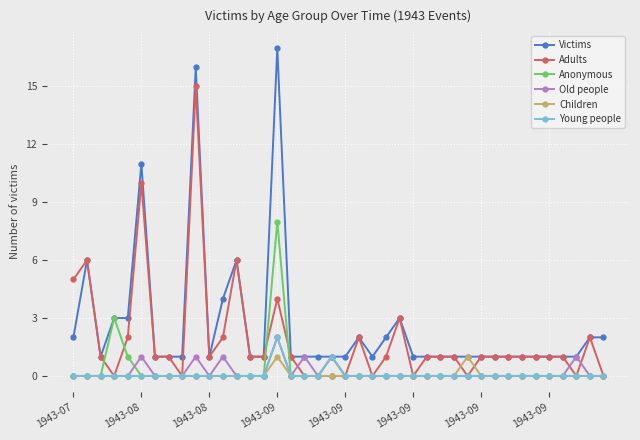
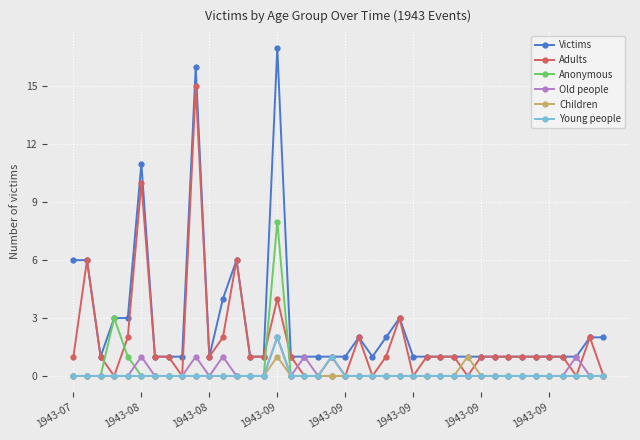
Victims, 1943-07: 2 -> 6
Adults, 1943-07: 5 -> 1
